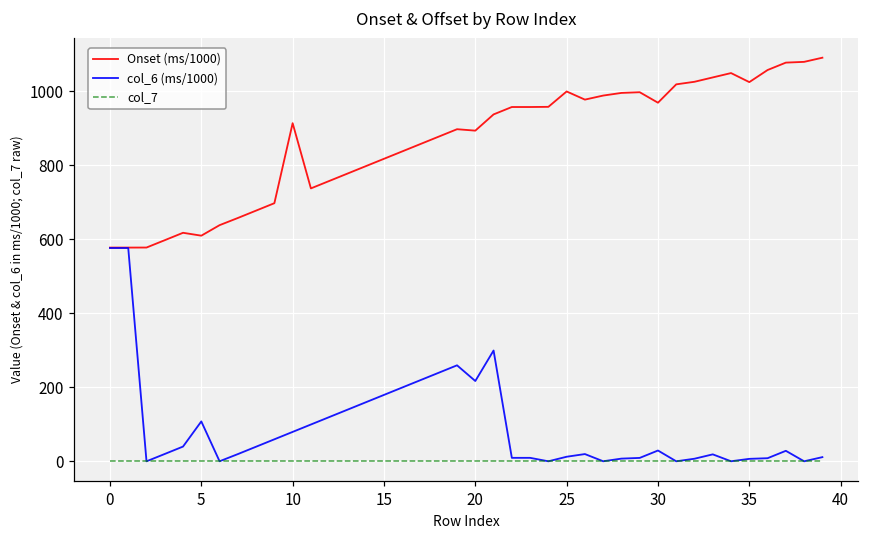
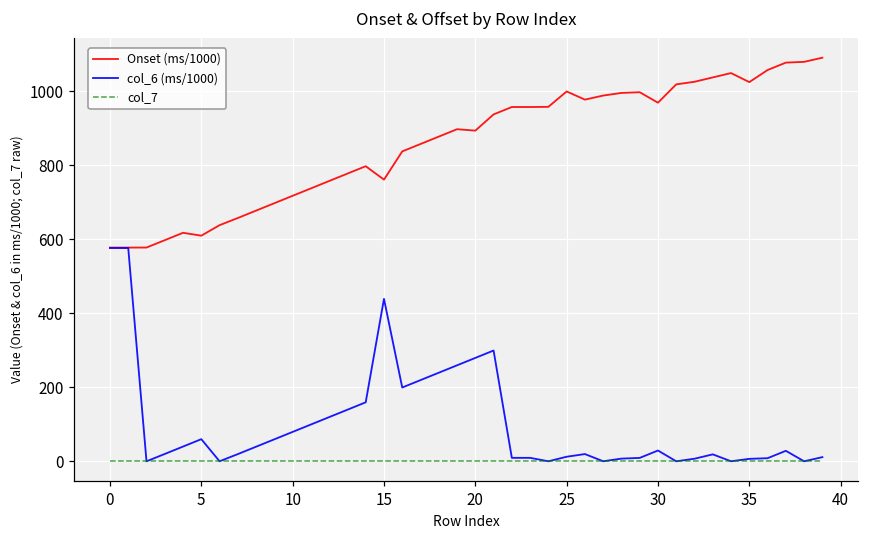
col_6 (ms/1000), 5: 110 -> 60
Onset (ms/1000), 10: 910 -> 720
Onset (ms/1000), 15: 820 -> 760
col_6 (ms/1000), 15: 180 -> 440
col_6 (ms/1000), 20: 220 -> 280
